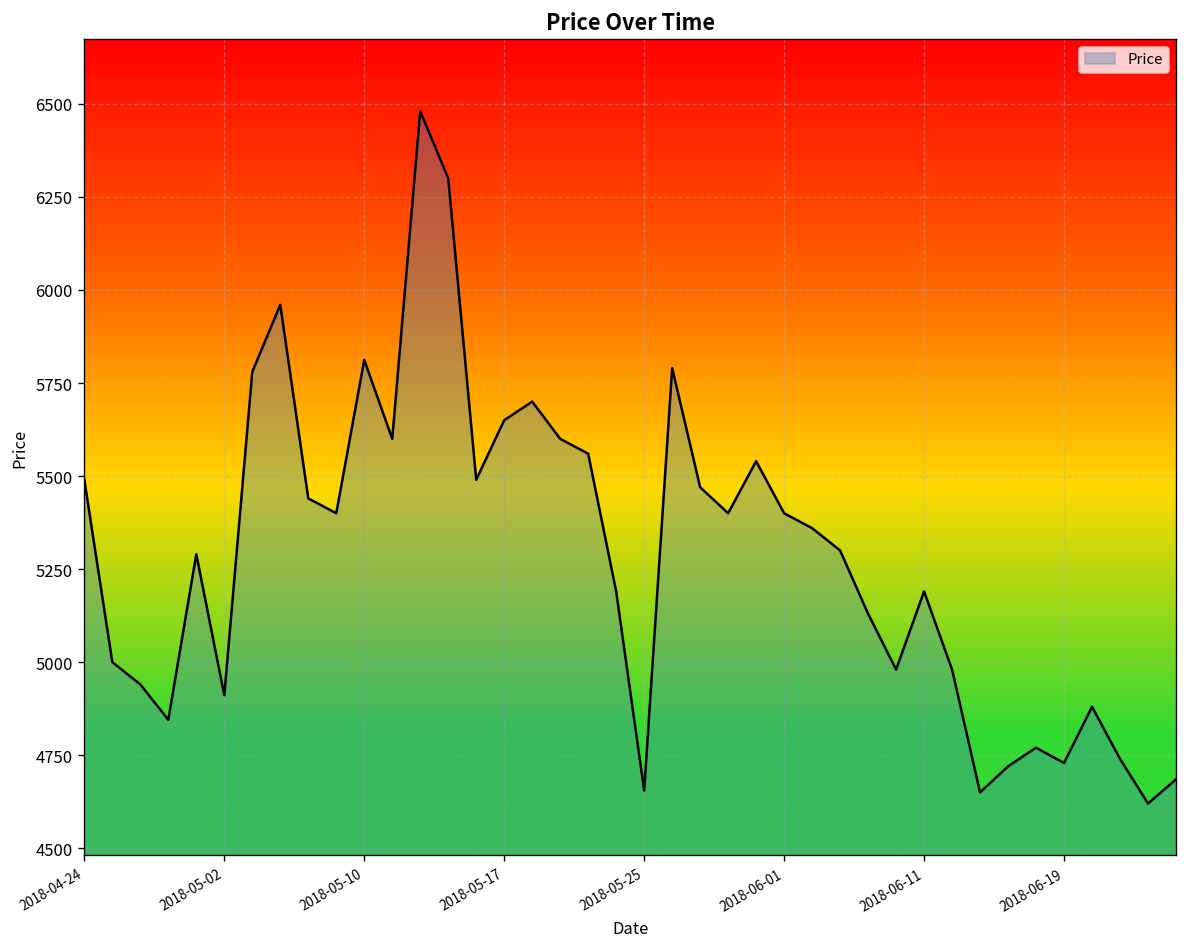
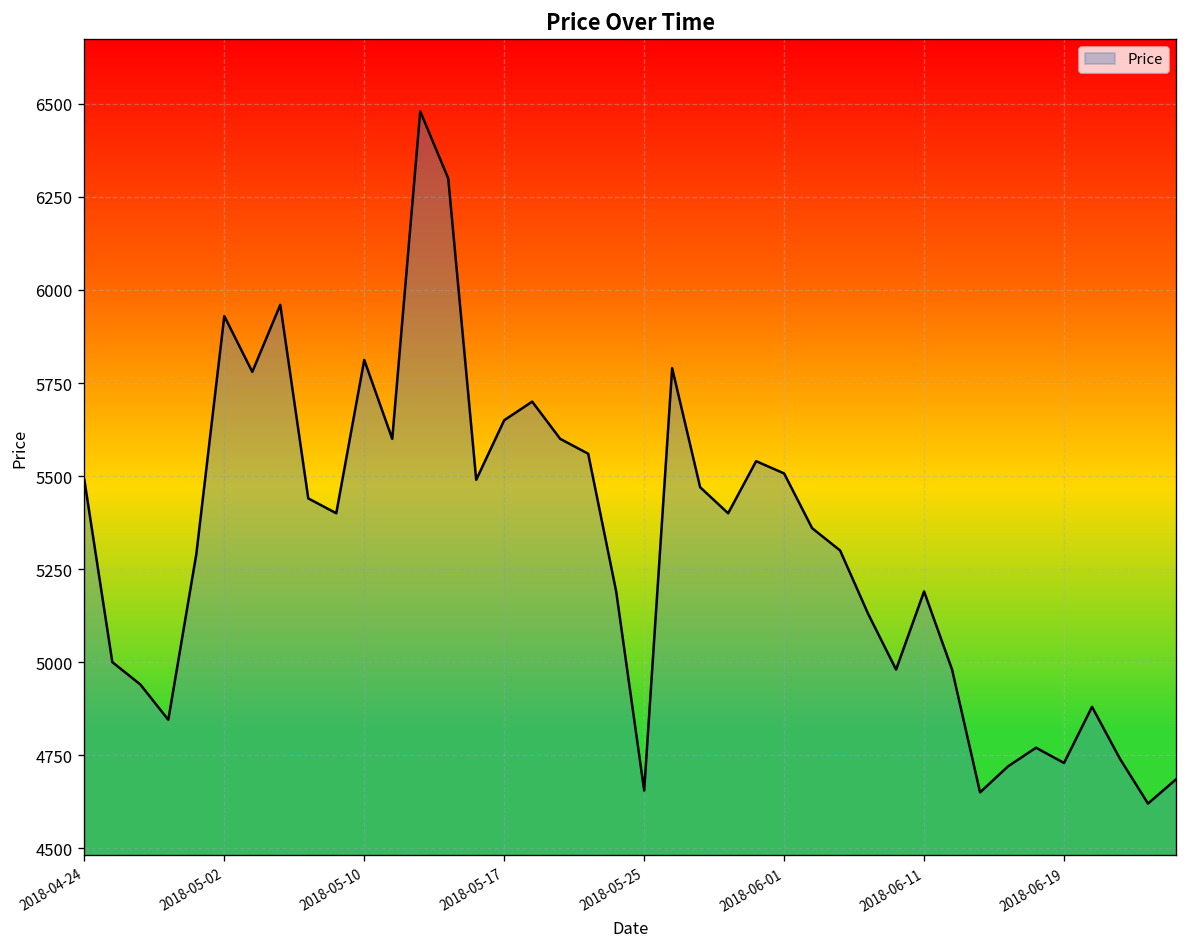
2018-05-02: 4910 -> 5930
2018-06-01: 5400 -> 5510
